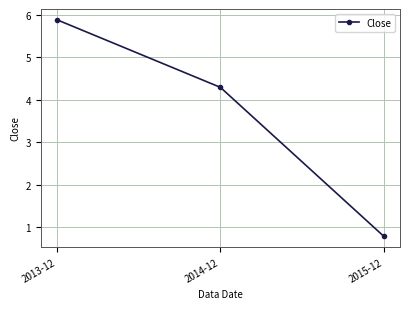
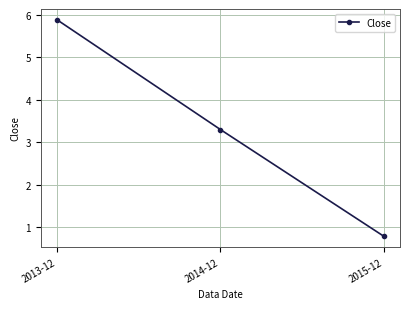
2014-12: 4.3 -> 3.3
